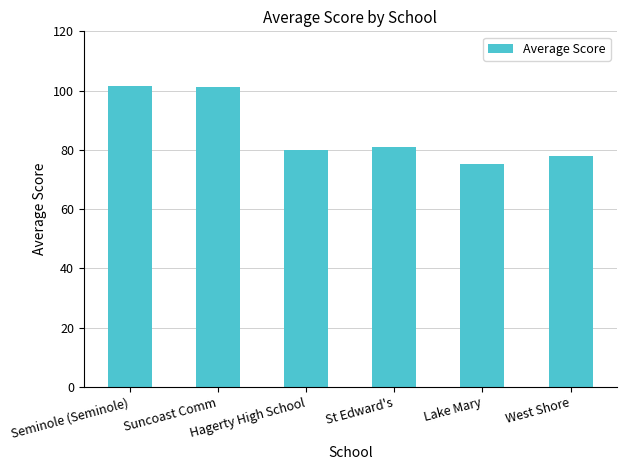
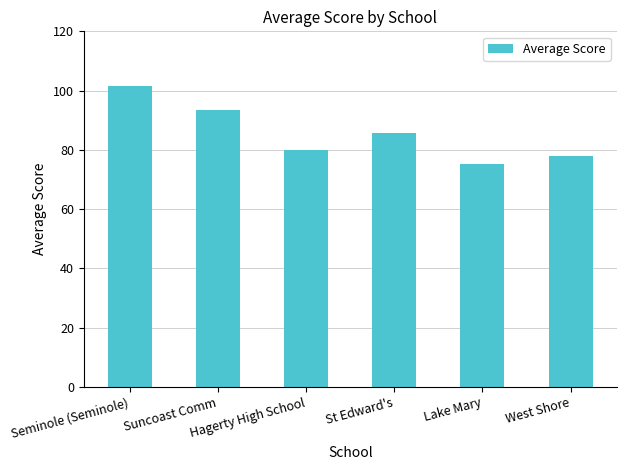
Suncoast Comm: 101 -> 93
St Edward's: 81 -> 86
